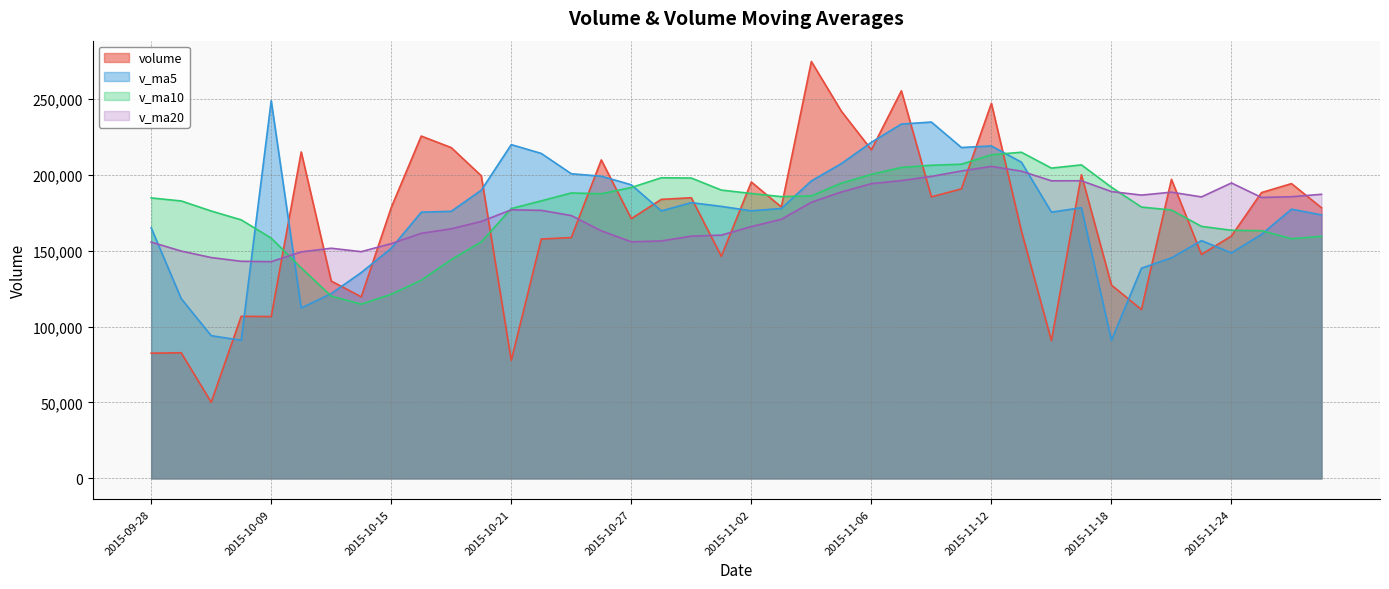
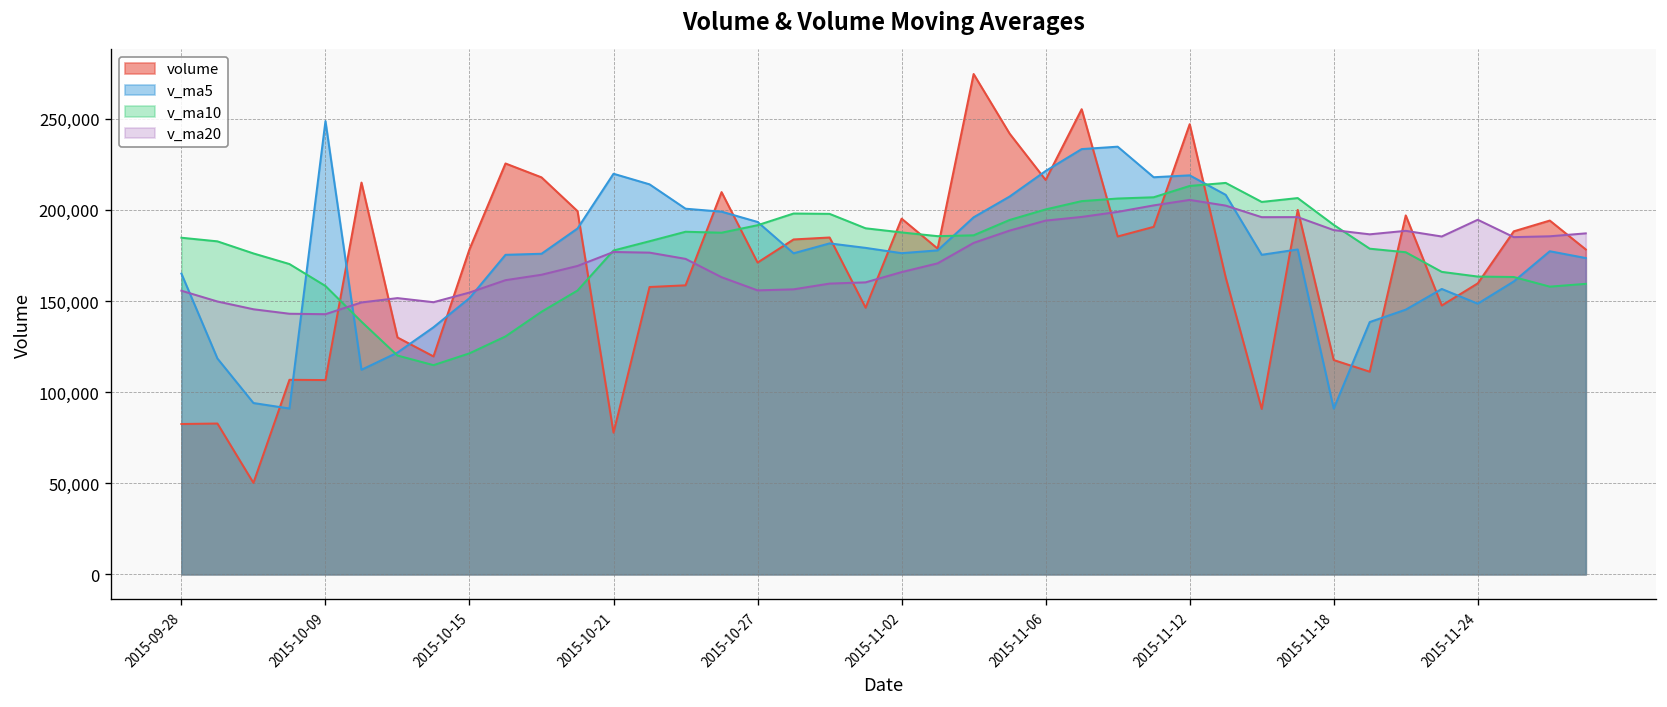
volume, 2015-11-18: 127,000 -> 118,000
